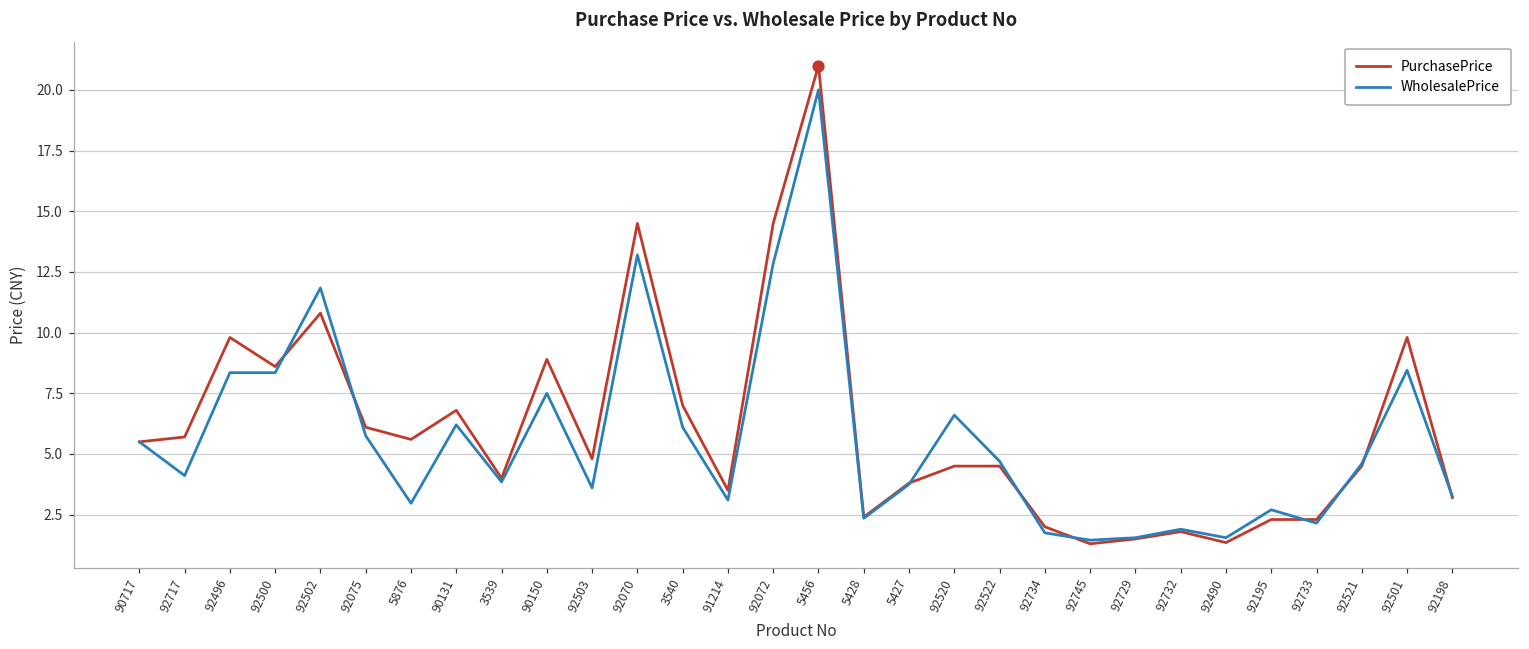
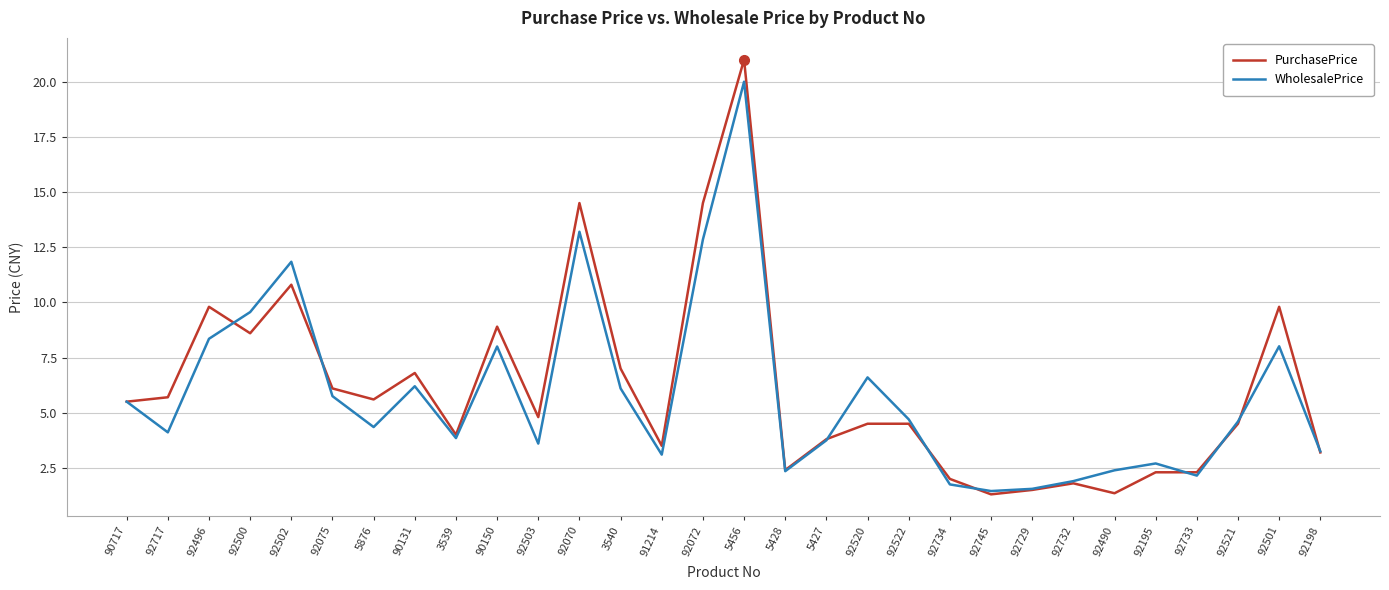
WholesalePrice, 92500: 8.4 -> 9.6
WholesalePrice, 5876: 3.0 -> 4.4
WholesalePrice, 90150: 7.5 -> 8.0
WholesalePrice, 92490: 1.6 -> 2.4
WholesalePrice, 92501: 8.5 -> 8.0
